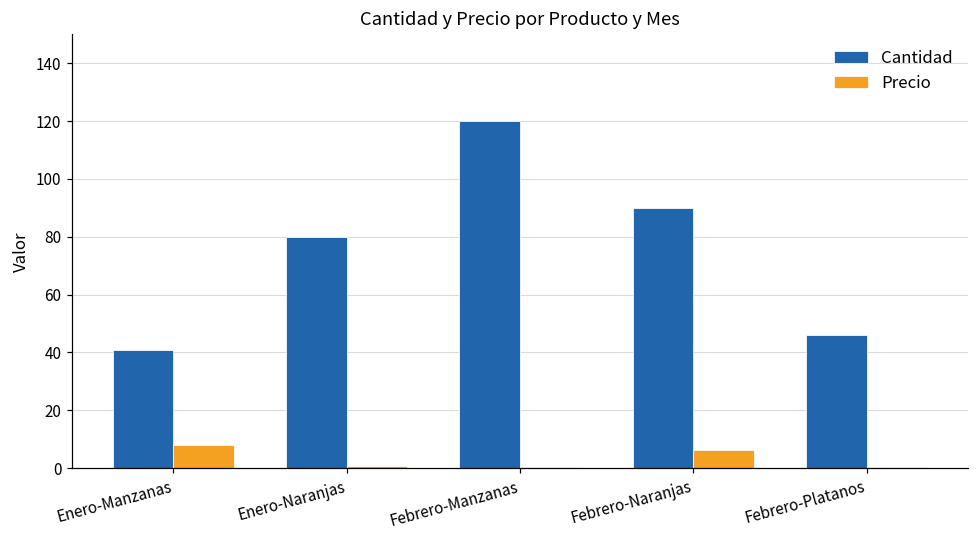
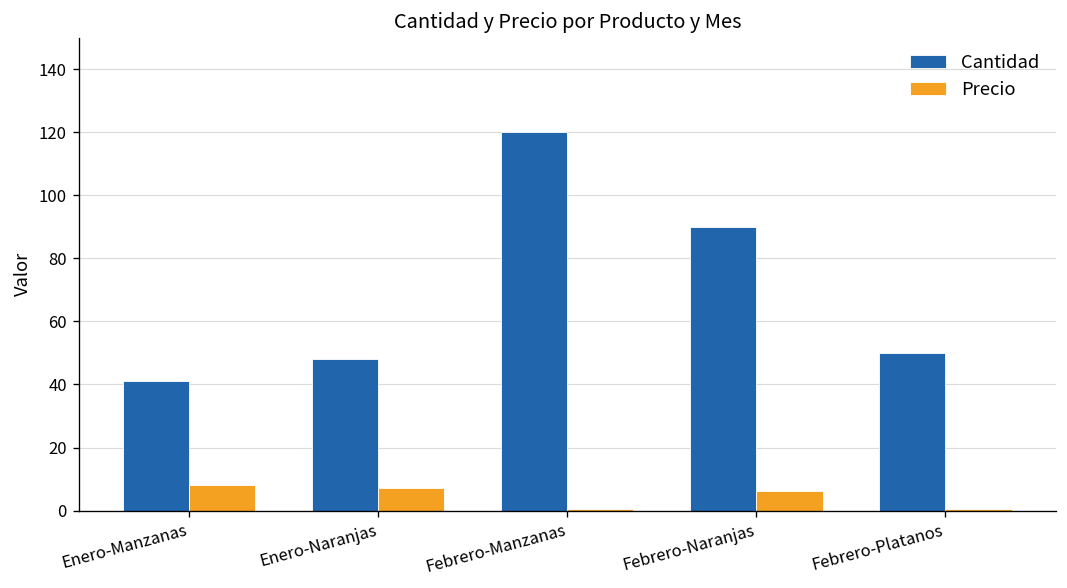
Cantidad, Enero-Naranjas: 80 -> 48
Precio, Enero-Naranjas: 1 -> 7
Cantidad, Febrero-Platanos: 46 -> 50
